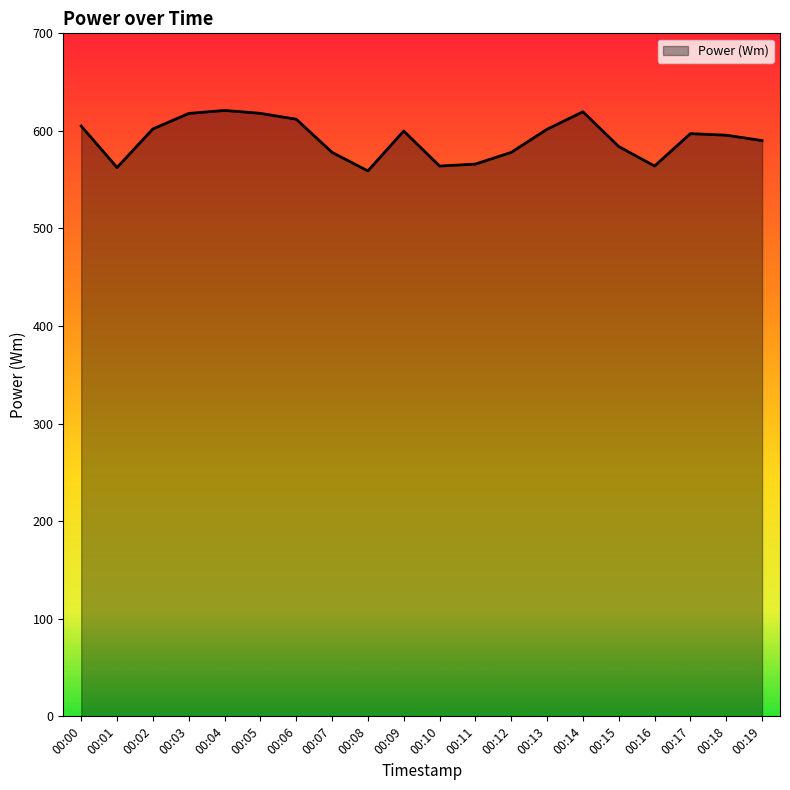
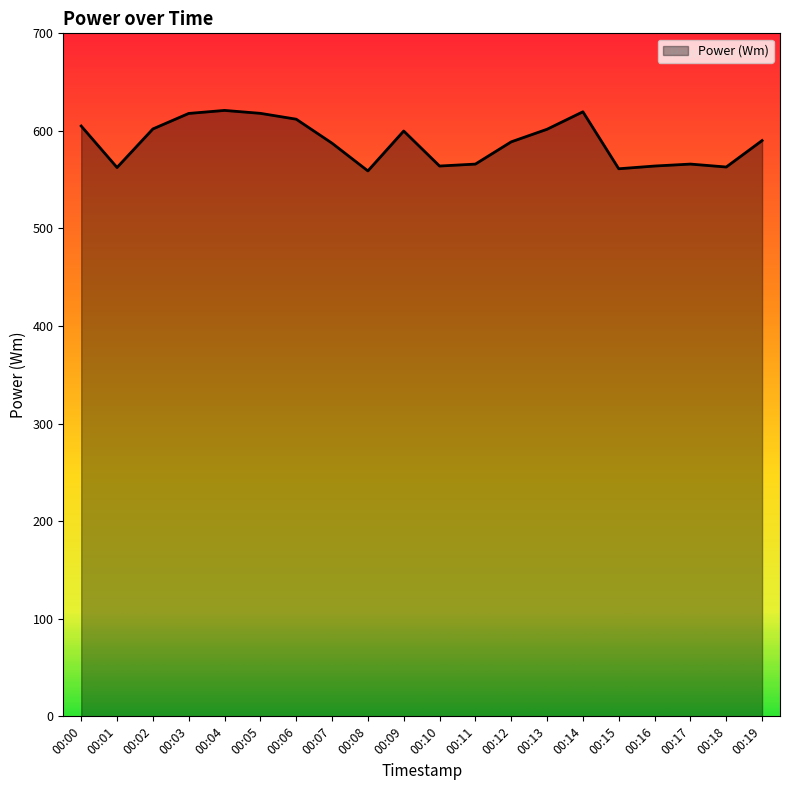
00:07: 580 -> 590
00:12: 580 -> 590
00:15: 580 -> 560
00:17: 600 -> 570
00:18: 600 -> 560
